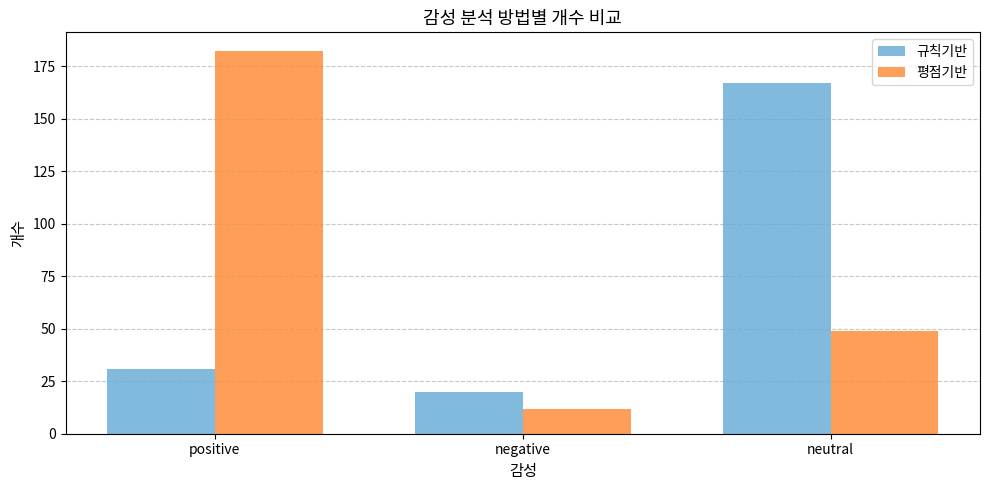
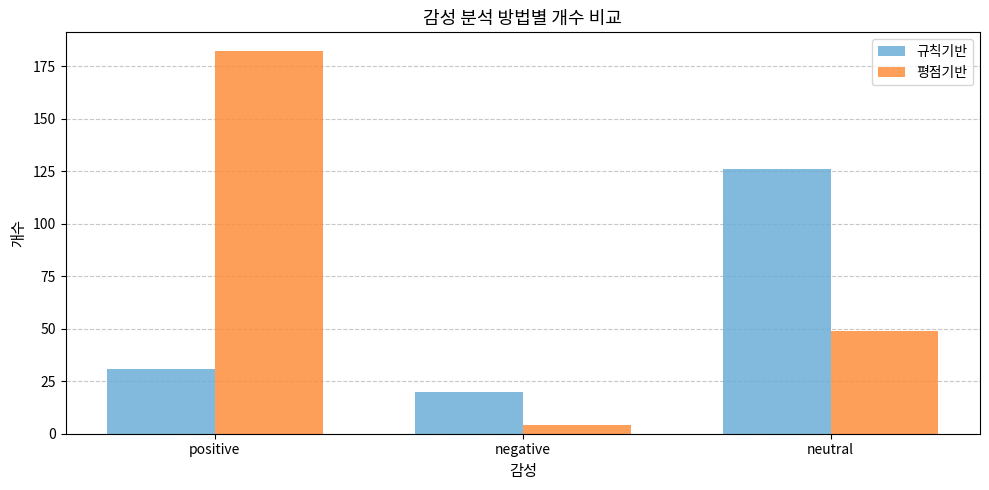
평점기반, negative: 12 -> 4
규칙기반, neutral: 167 -> 126
